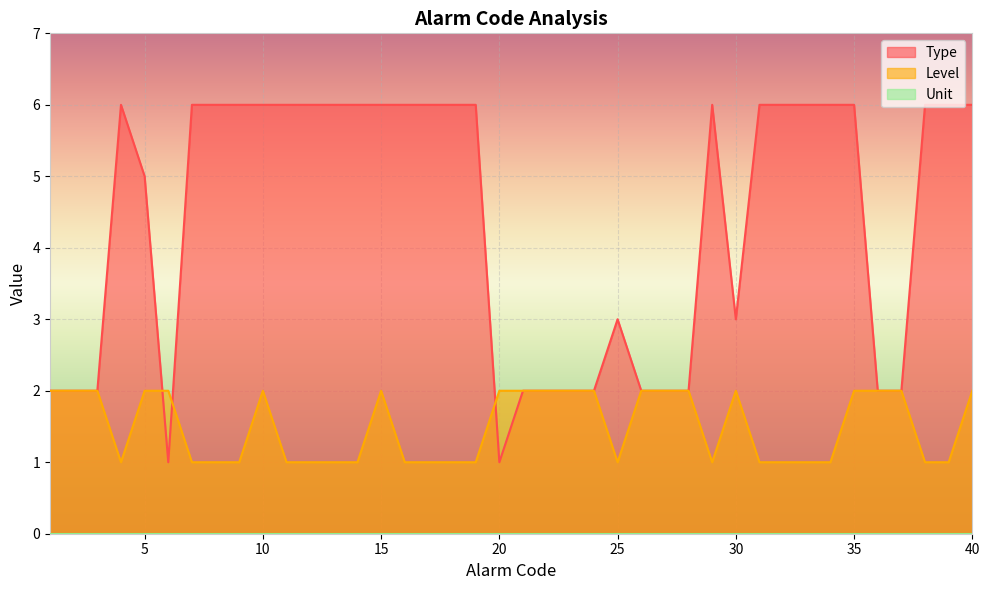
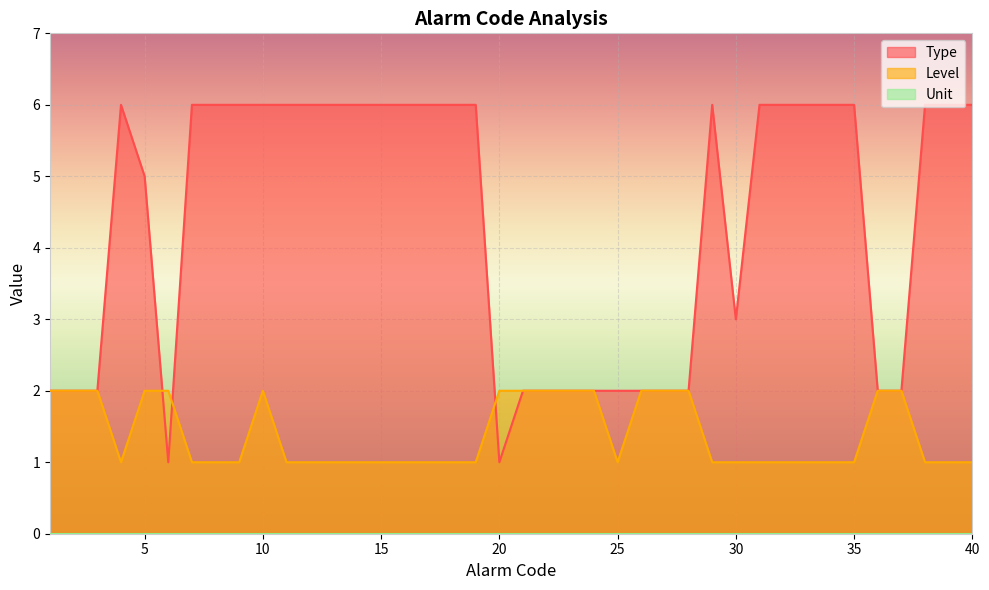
Level, 15: 2 -> 1
Type, 25: 3 -> 2
Level, 30: 2 -> 1
Level, 35: 2 -> 1
Level, 40: 2 -> 1
